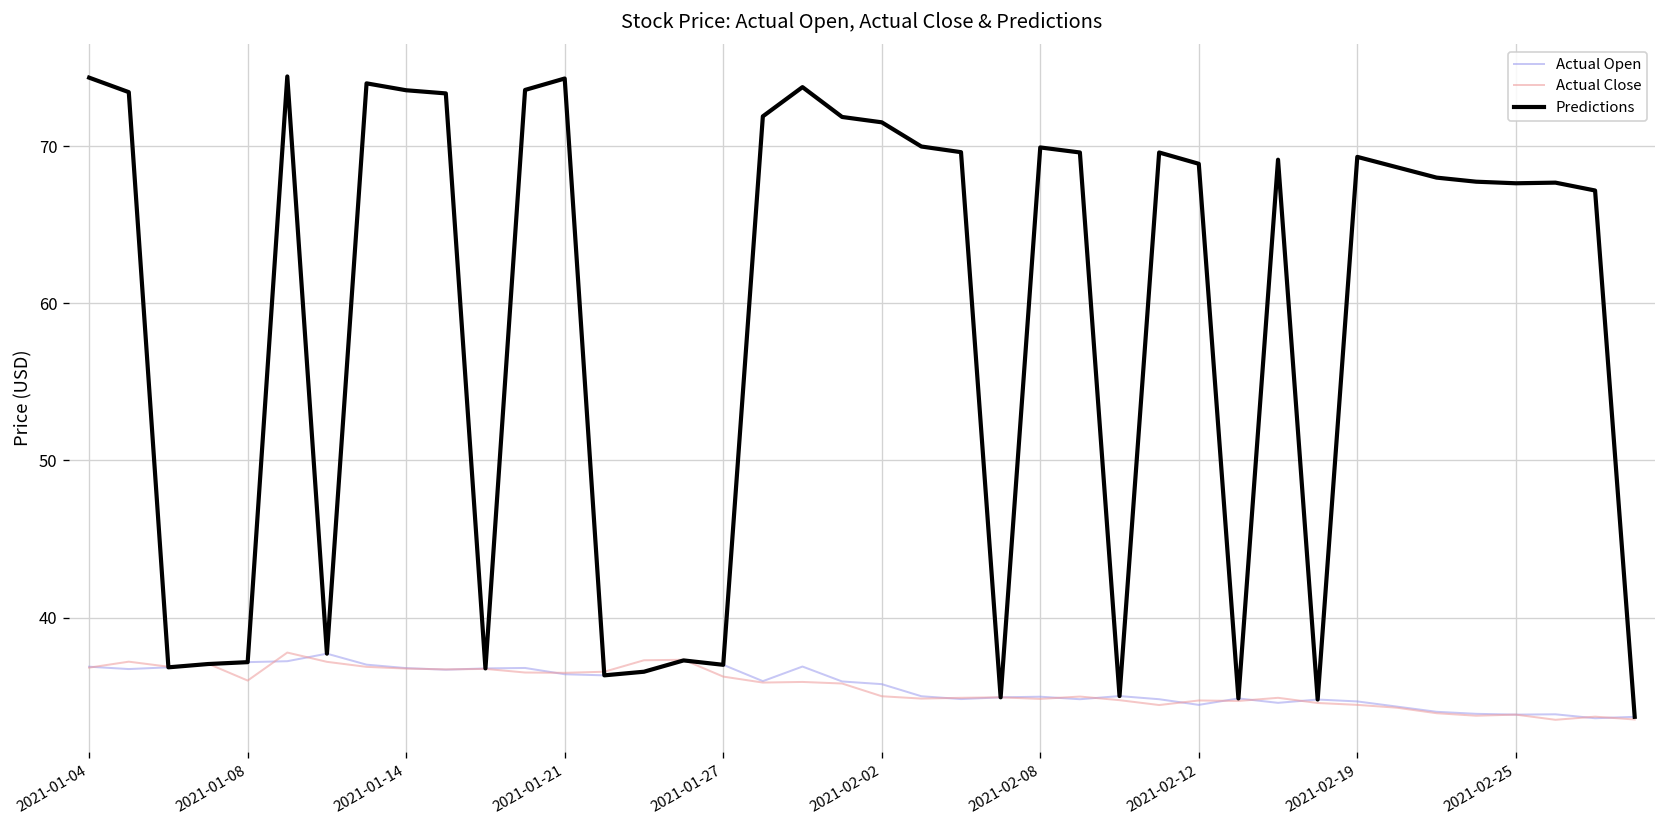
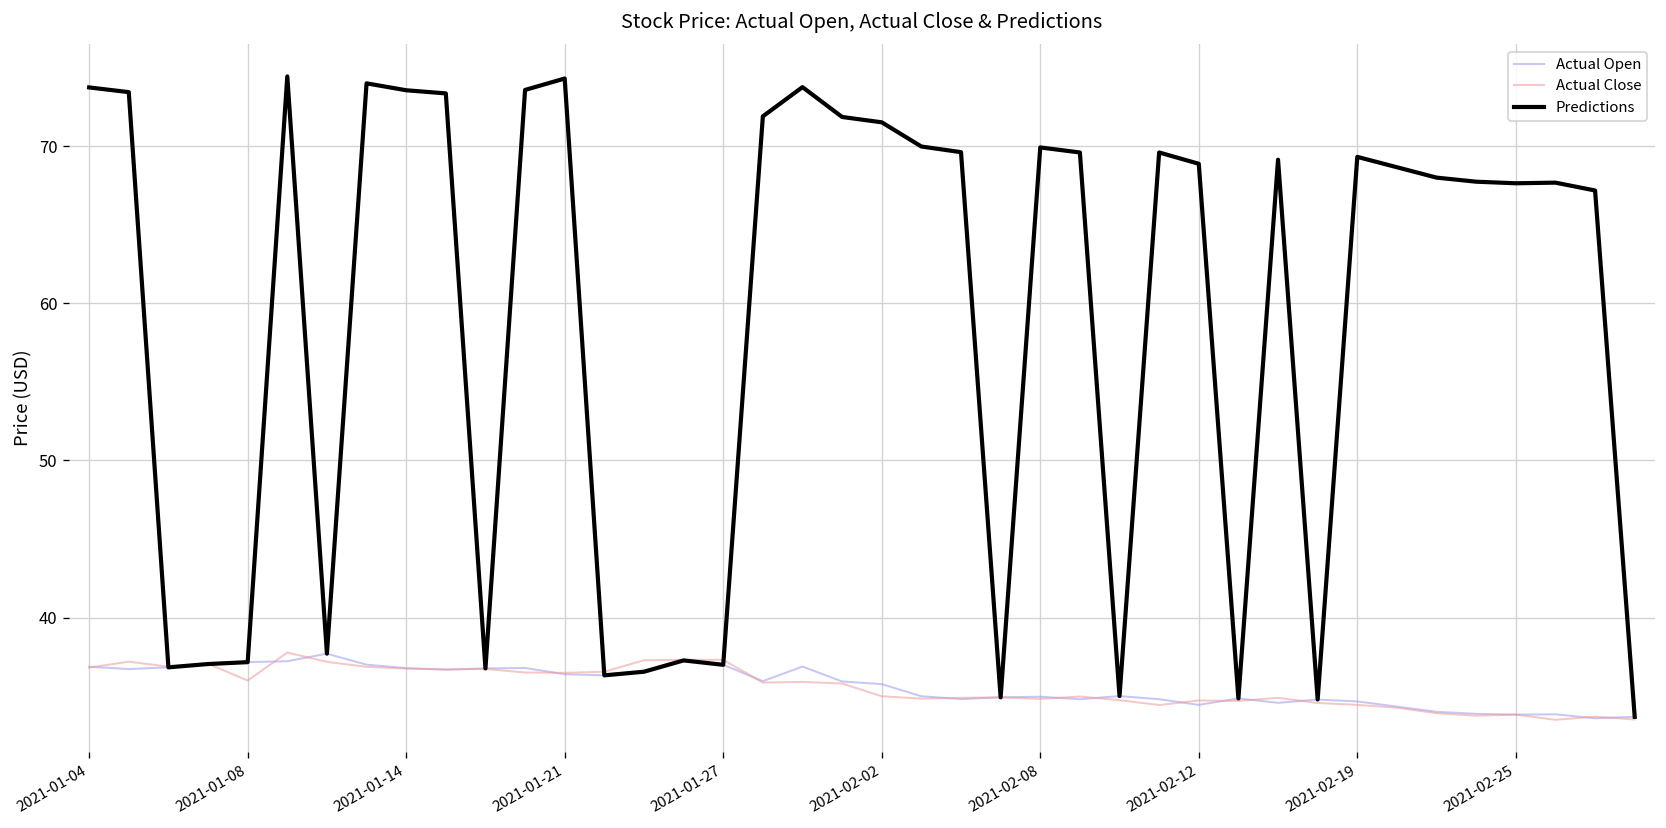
Predictions, 2021-01-04: 74.4 -> 73.7
Actual Close, 2021-01-27: 36.2 -> 37.3
